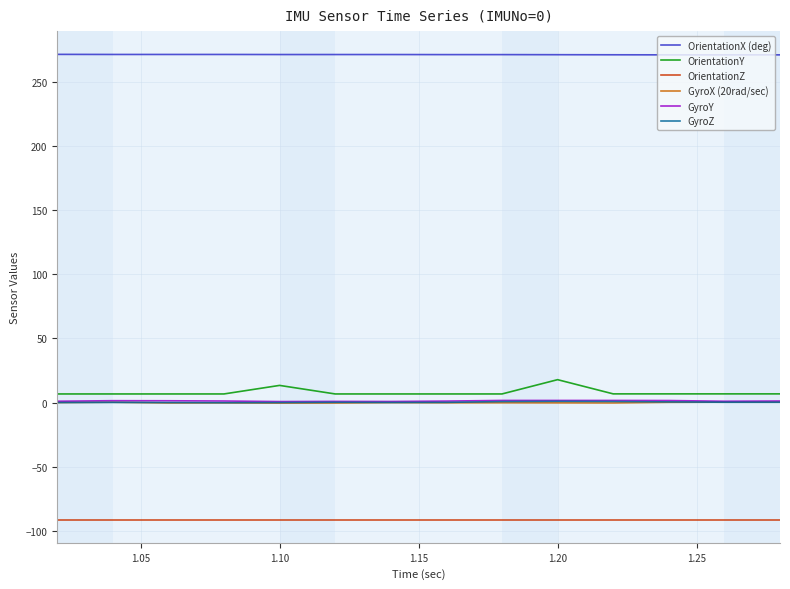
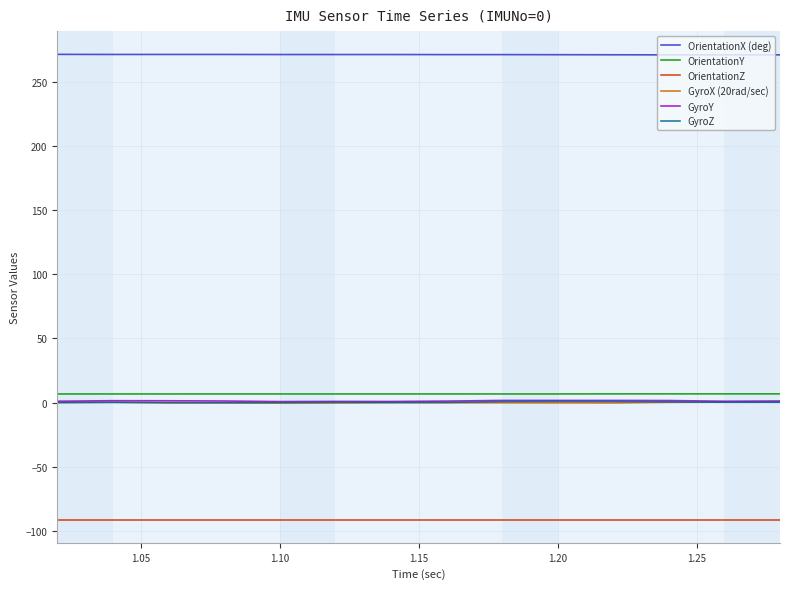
OrientationY, 1.10: 13 -> 7
OrientationY, 1.20: 18 -> 7
